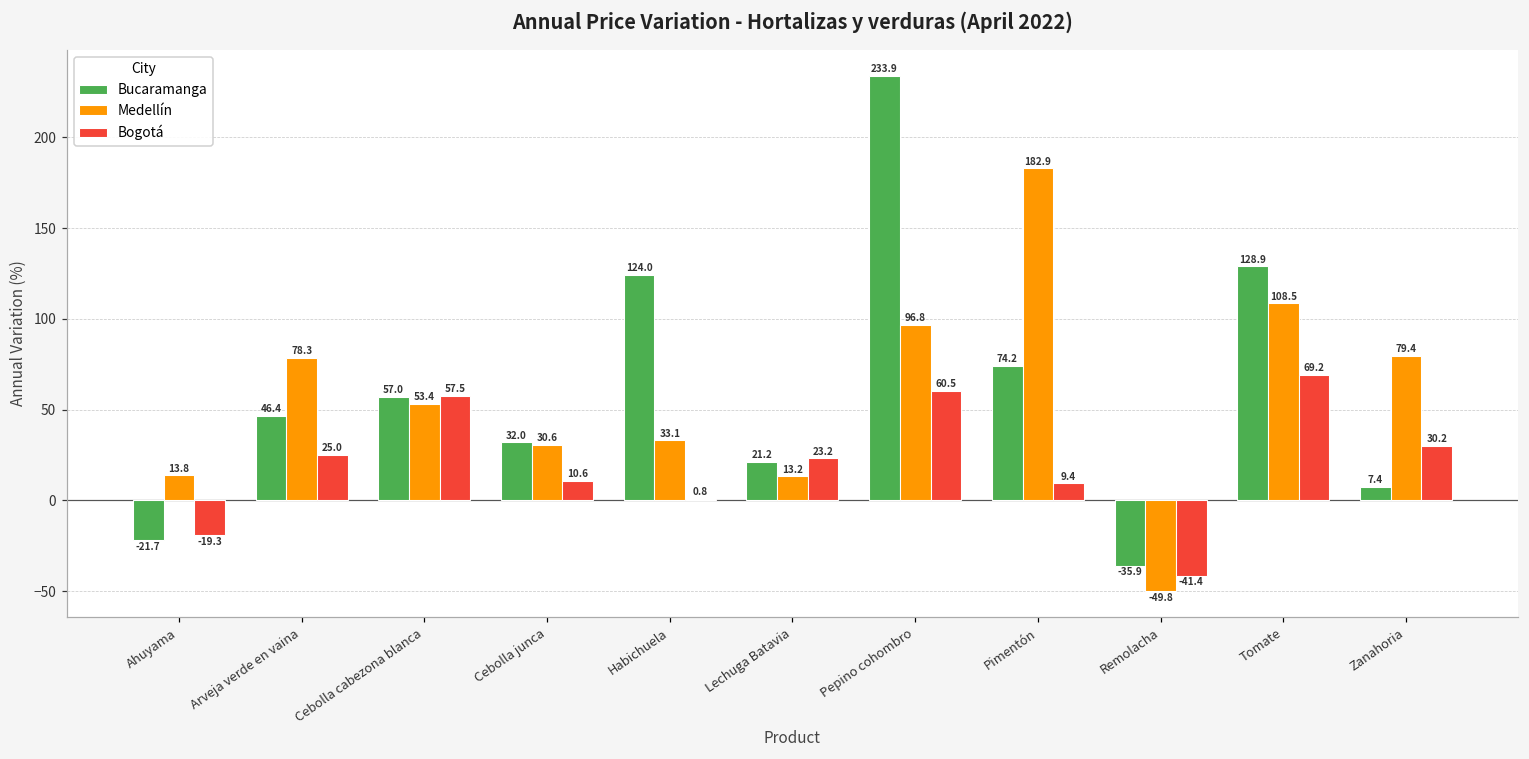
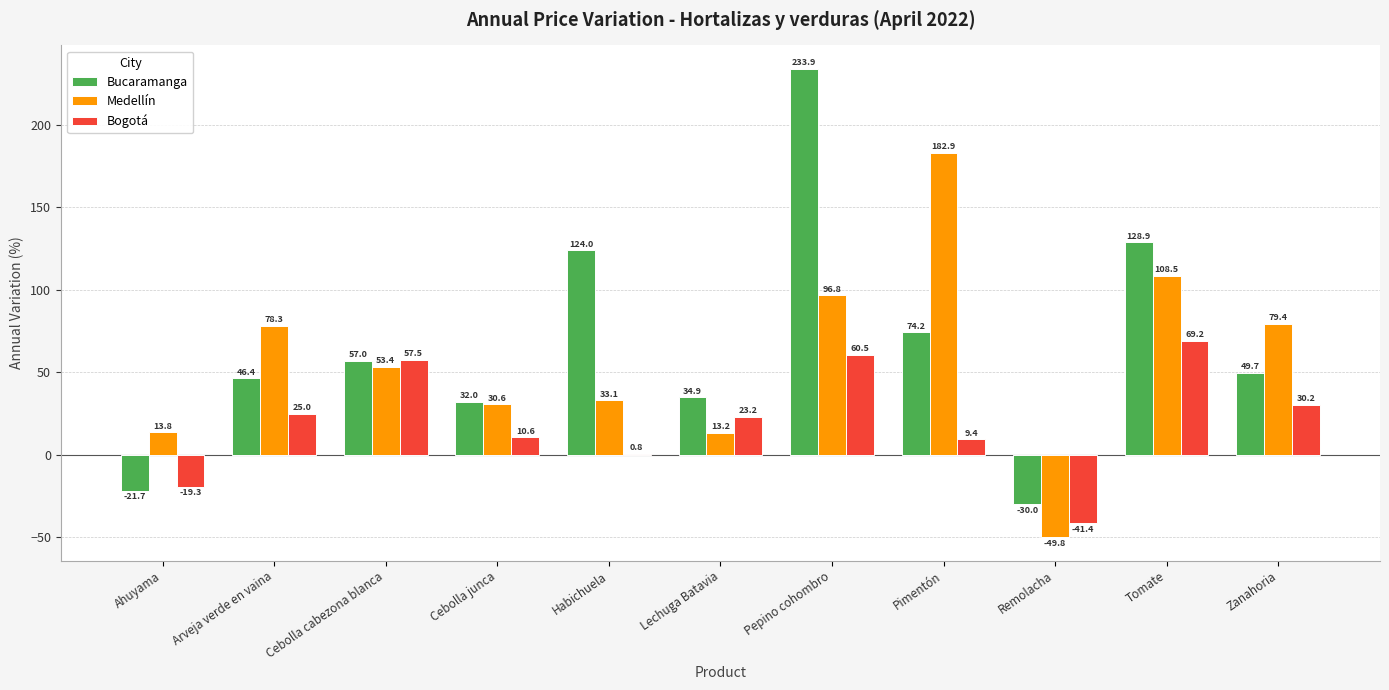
Bucaramanga, Lechuga Batavia: 21.2 -> 34.9
Bucaramanga, Remolacha: -35.9 -> -30.0
Bucaramanga, Zanahoria: 7.4 -> 49.7
